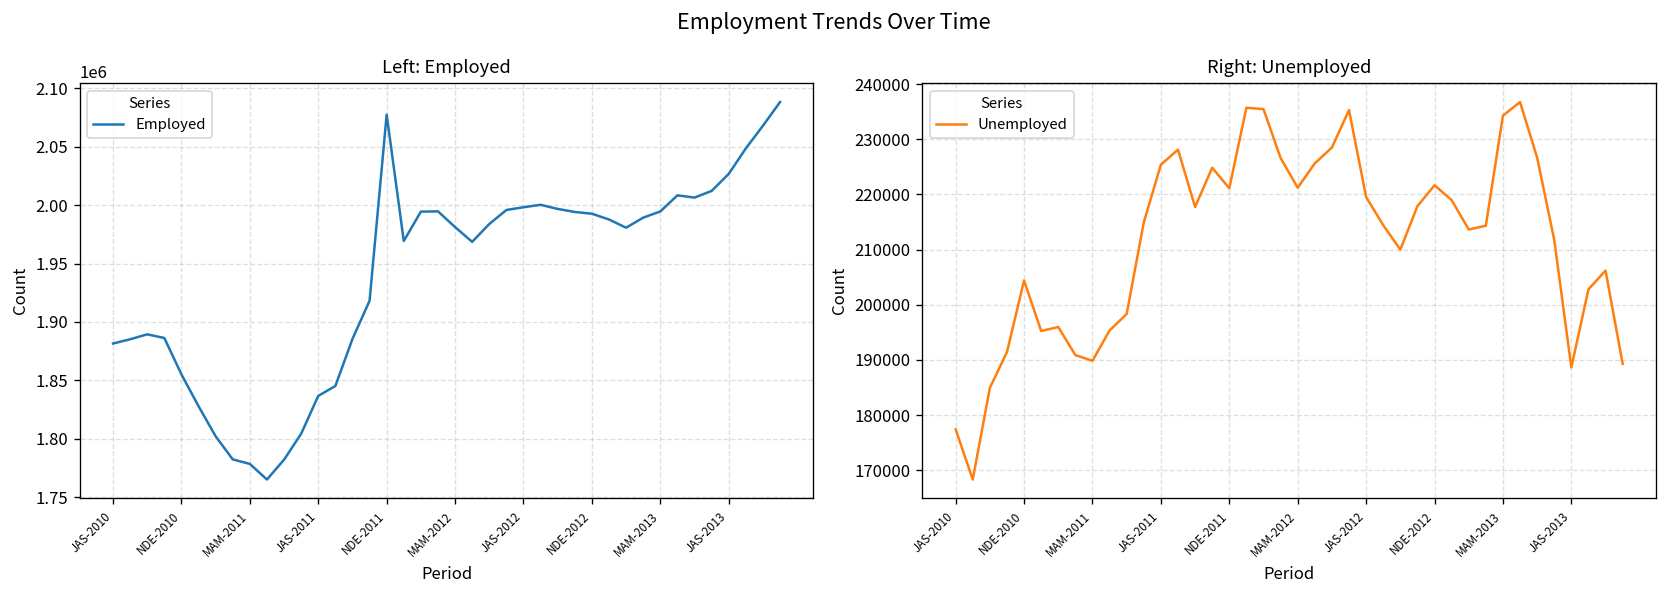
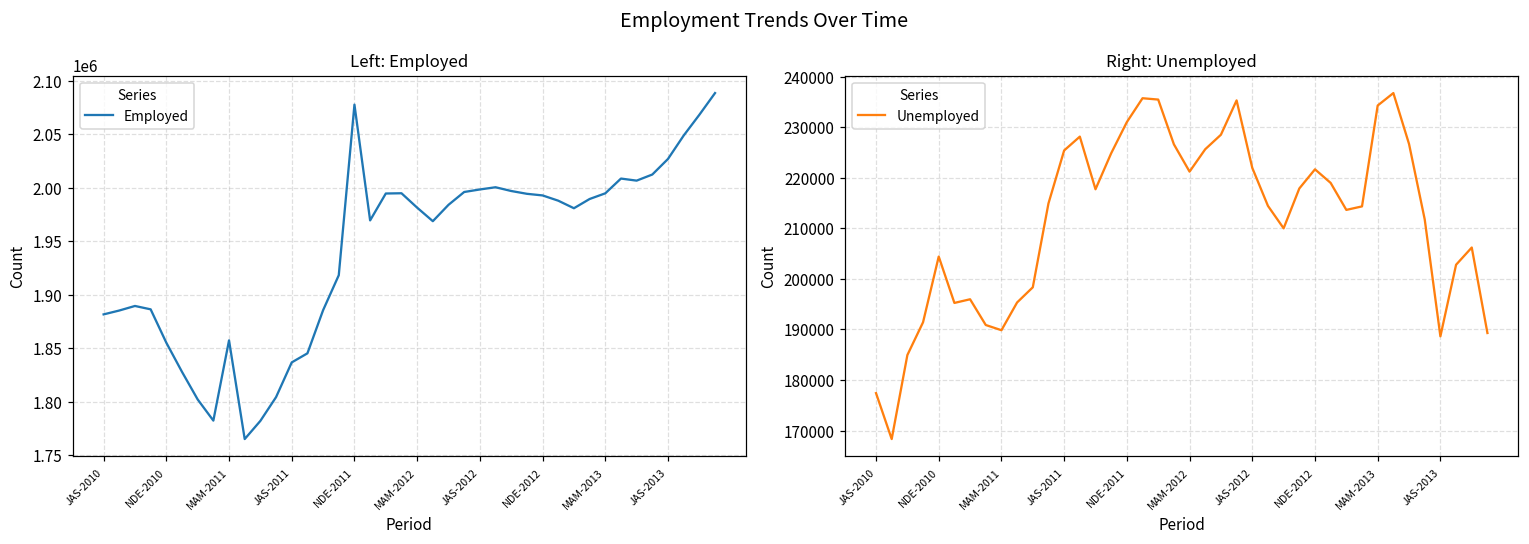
Left: Employed, MAM-2011: 1780000 -> 1860000
Right: Unemployed, NDE-2011: 221000 -> 231000
Right: Unemployed, JAS-2012: 220000 -> 222000
